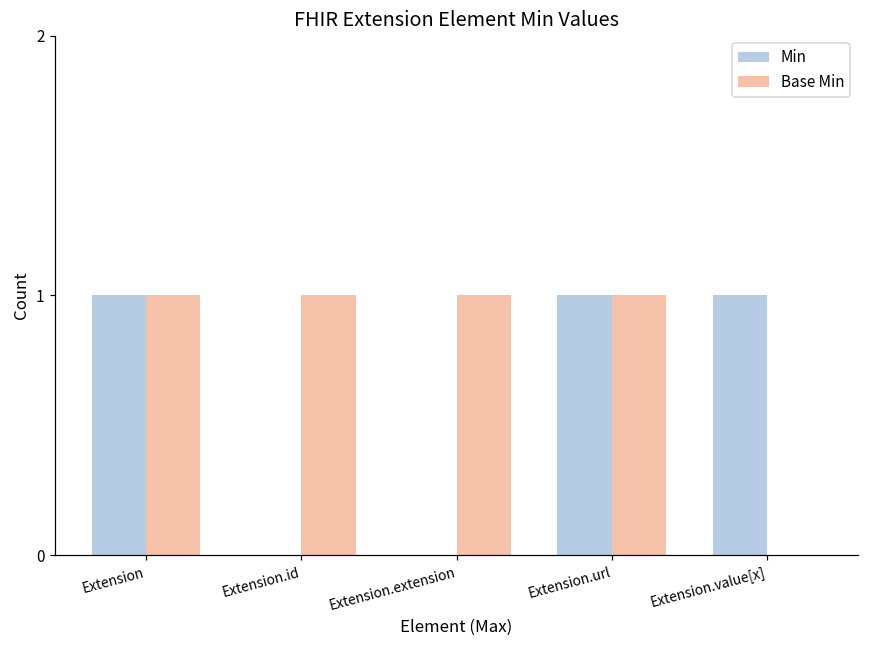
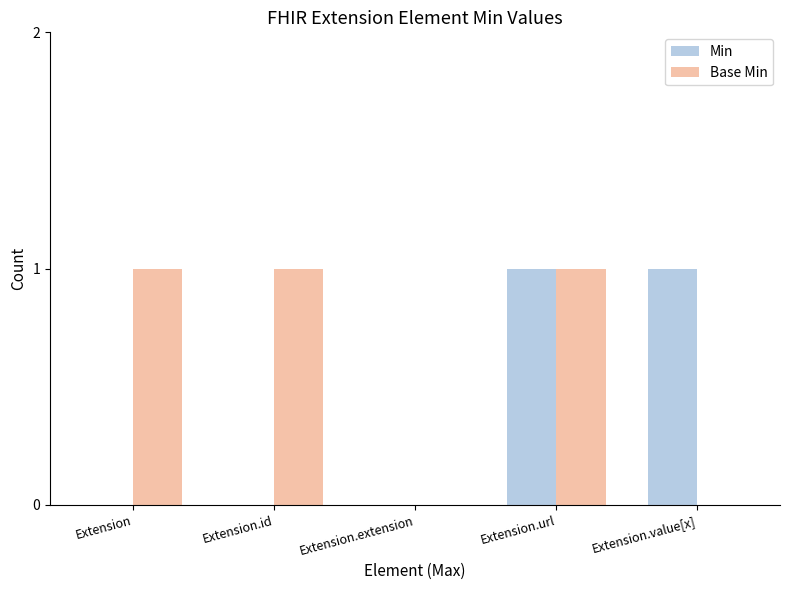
Min, Extension: 1 -> 0
Base Min, Extension.extension: 1 -> 0
